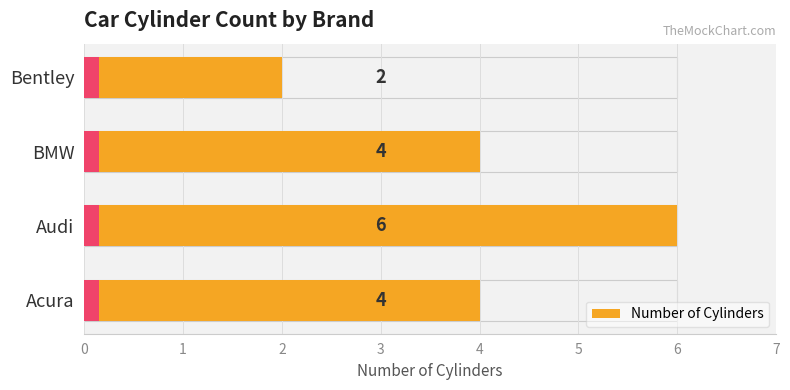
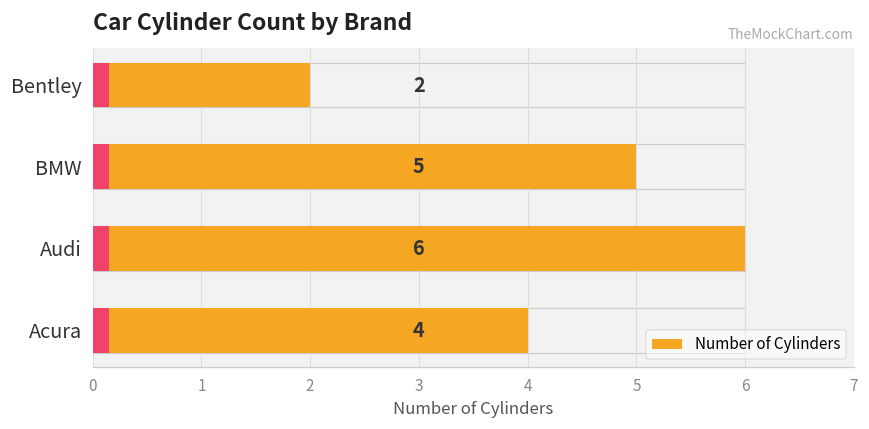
Number of Cylinders, BMW: 4 -> 5
